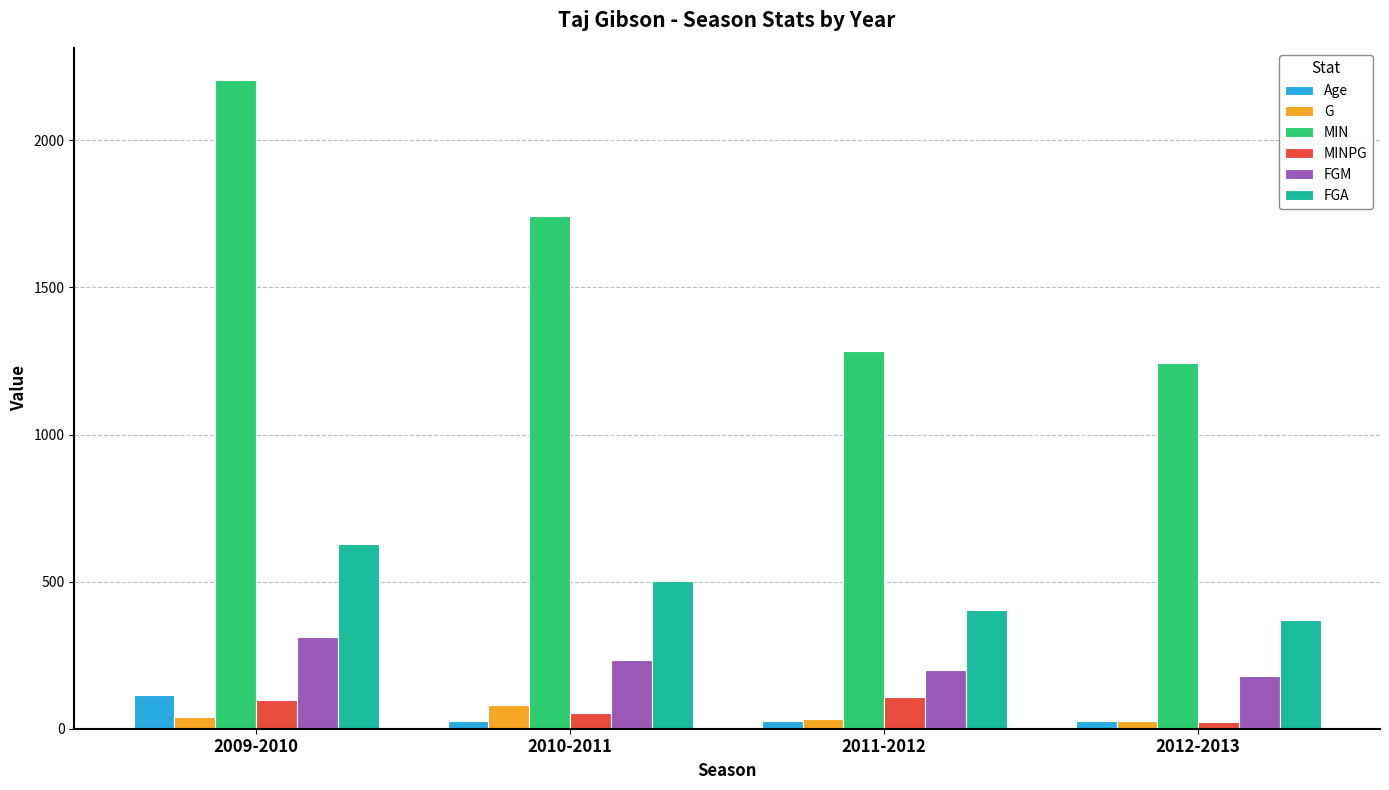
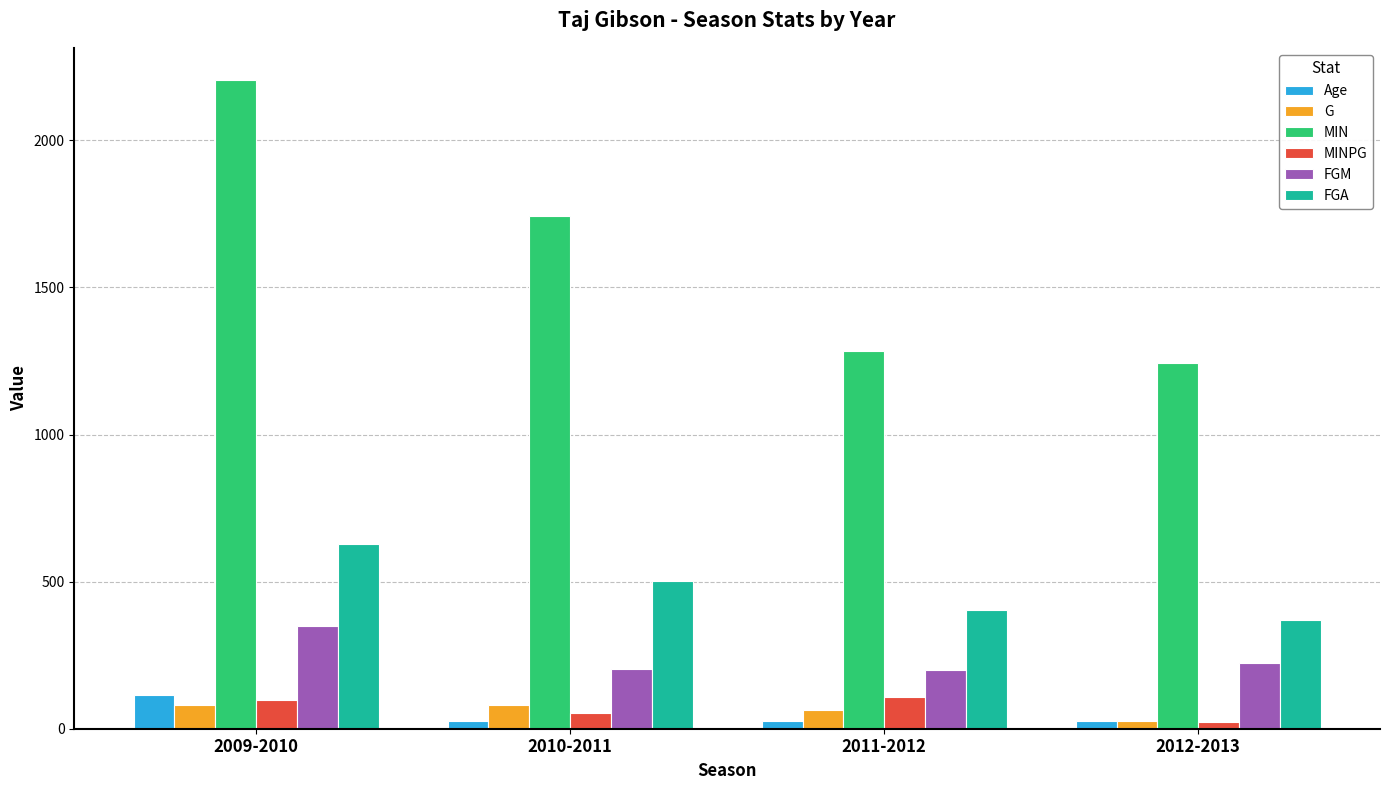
G, 2009-2010: 40 -> 80
FGM, 2009-2010: 310 -> 350
FGM, 2010-2011: 230 -> 200
G, 2011-2012: 30 -> 60
FGM, 2012-2013: 180 -> 220
